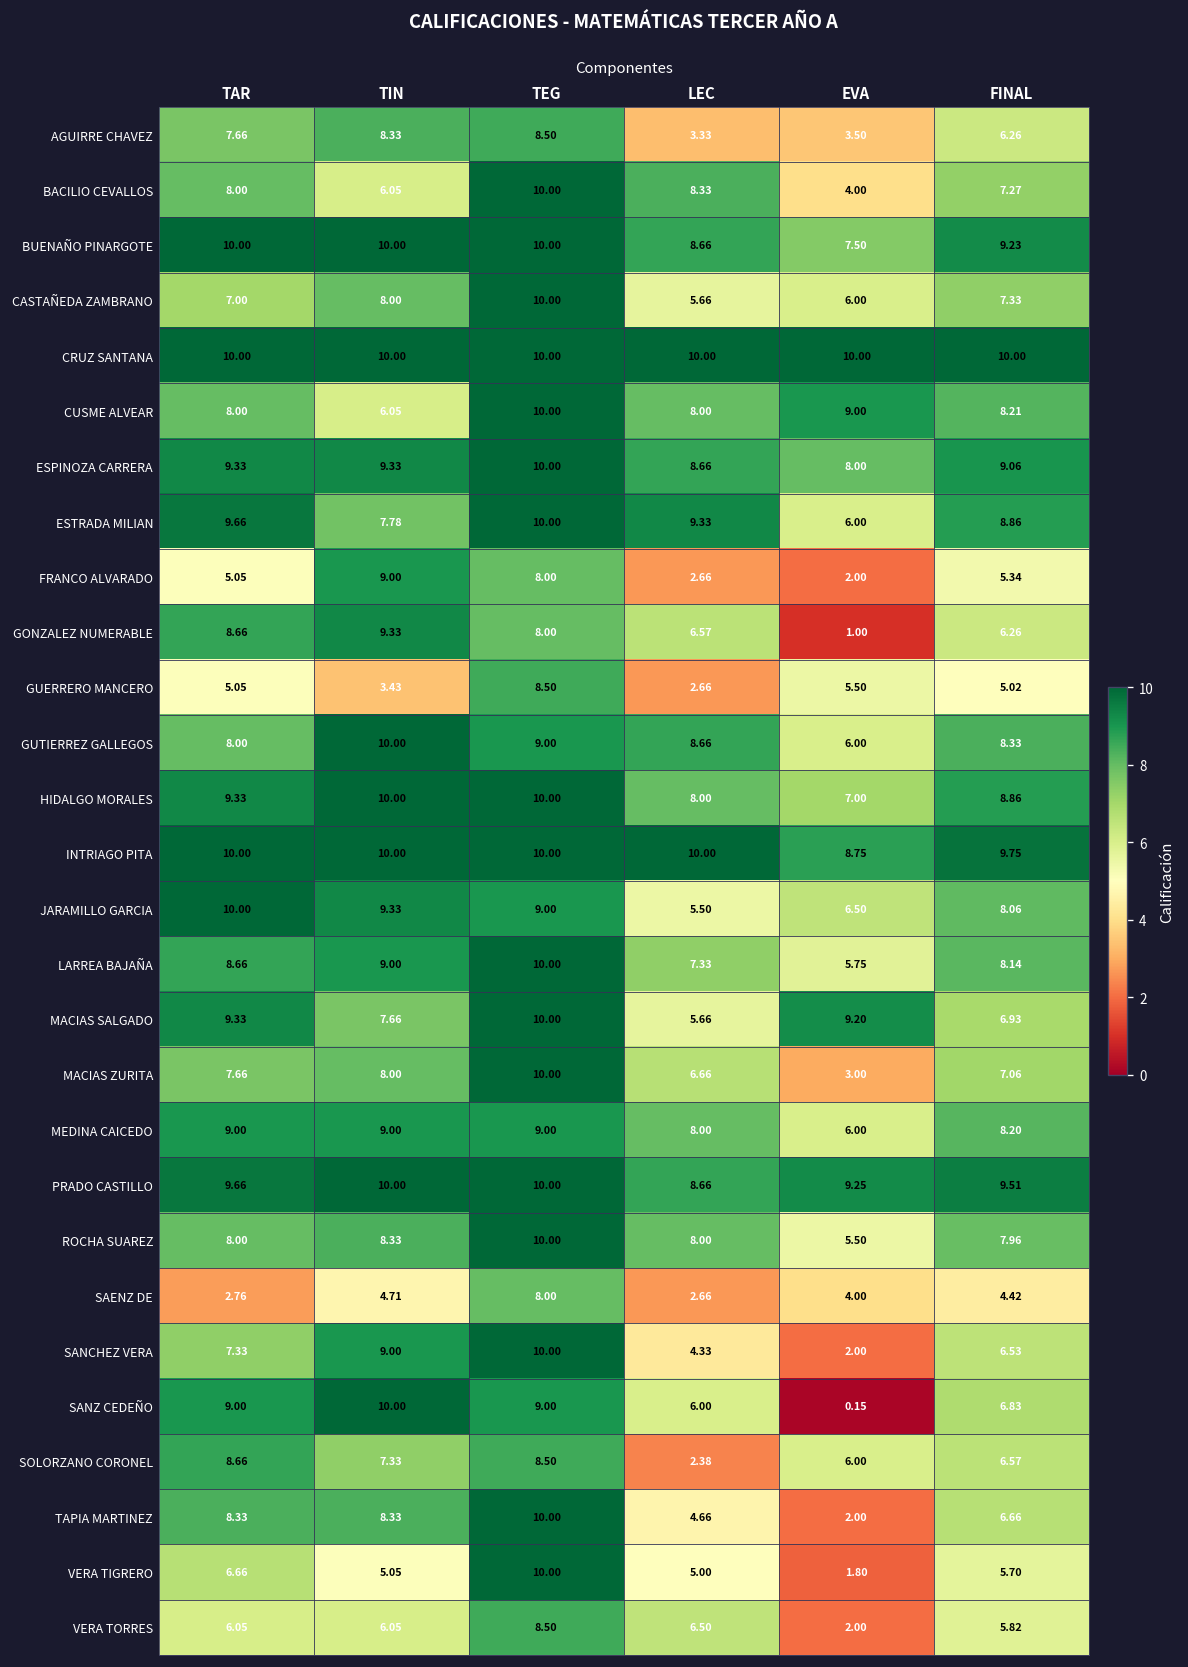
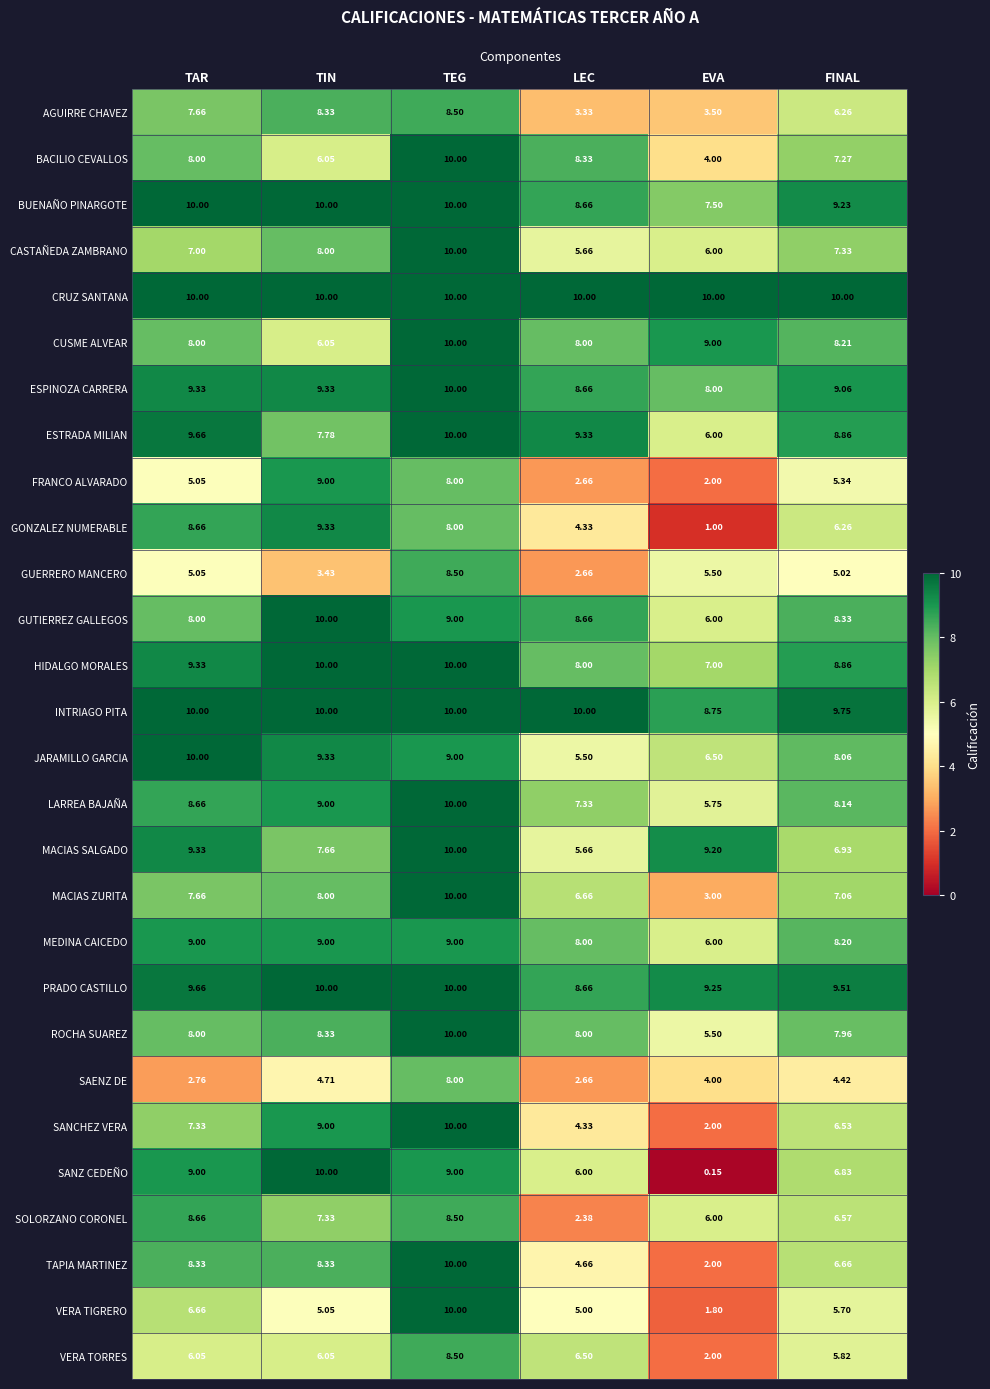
GONZALEZ NUMERABLE, LEC: 6.57 -> 4.33
